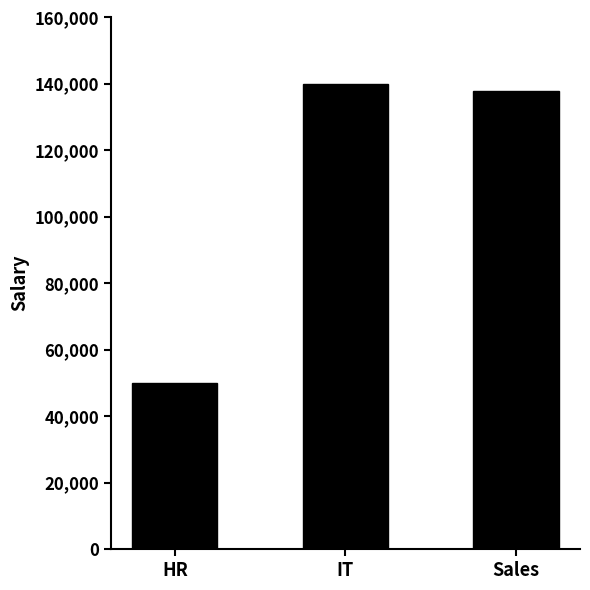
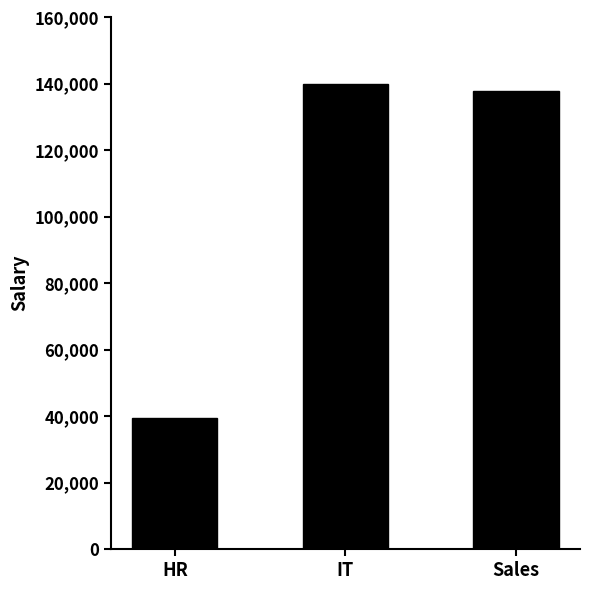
HR: 50,000 -> 40,000
